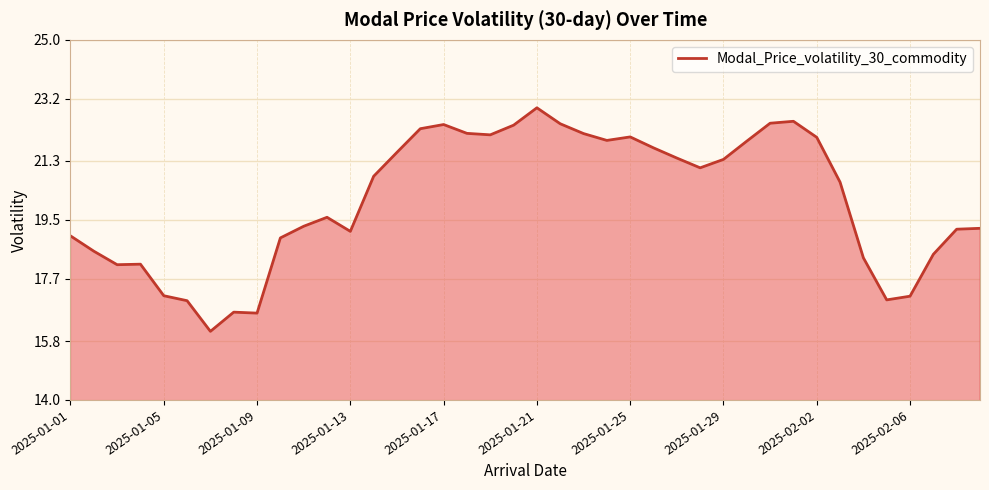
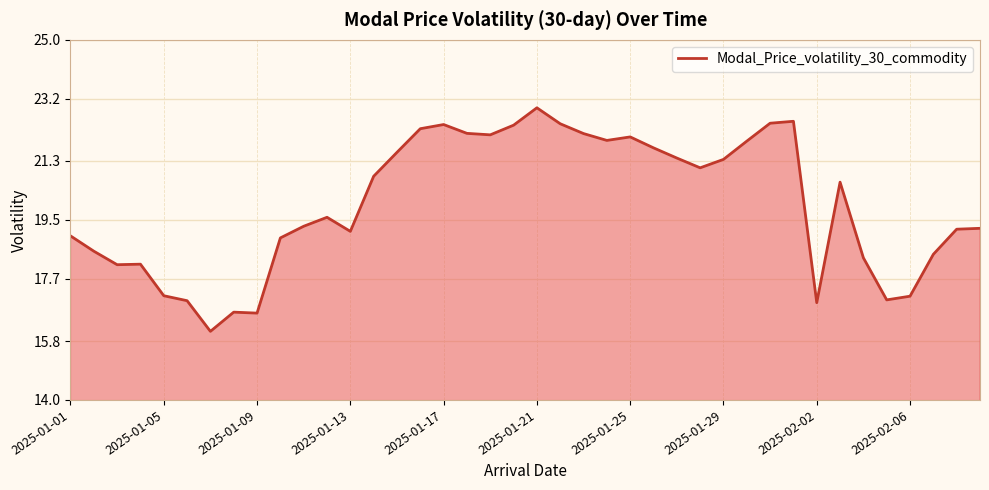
2025-02-02: 22.0 -> 17.0
